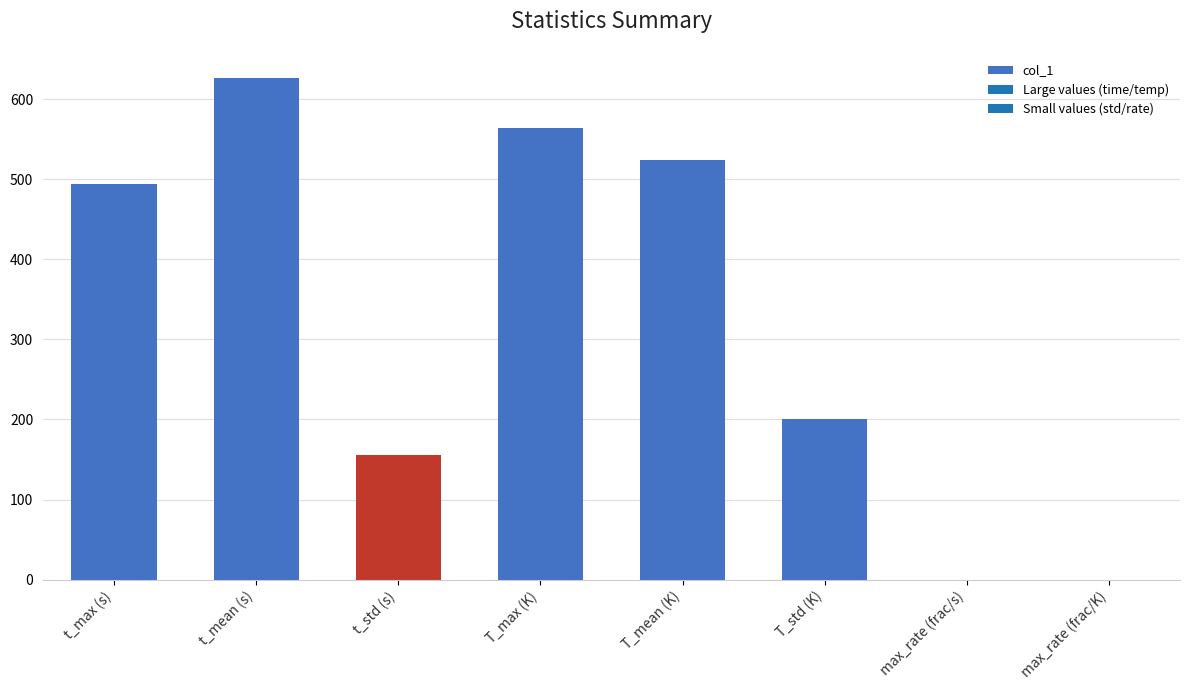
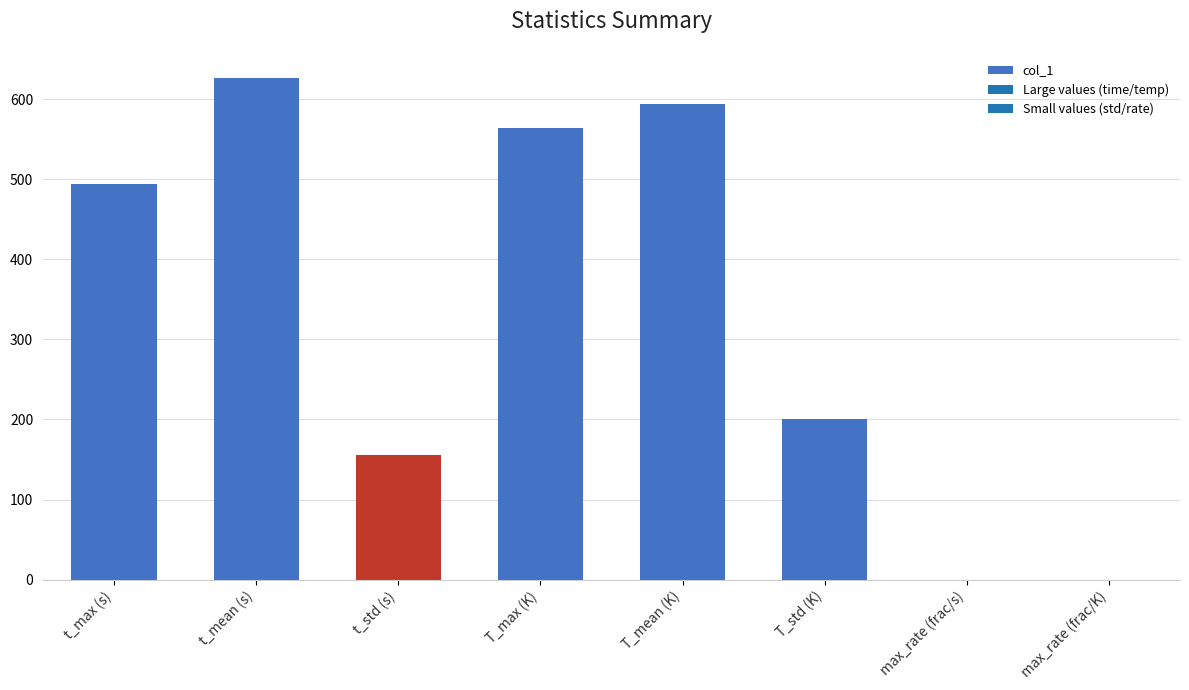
T_mean (K): 520 -> 590
